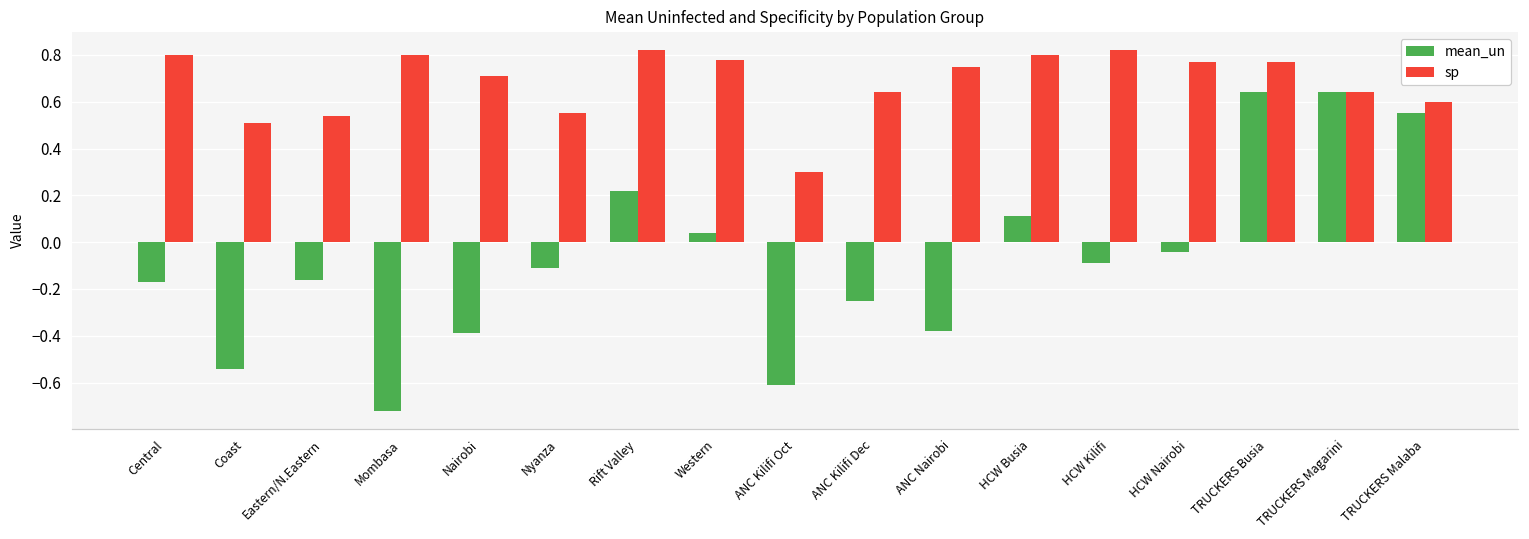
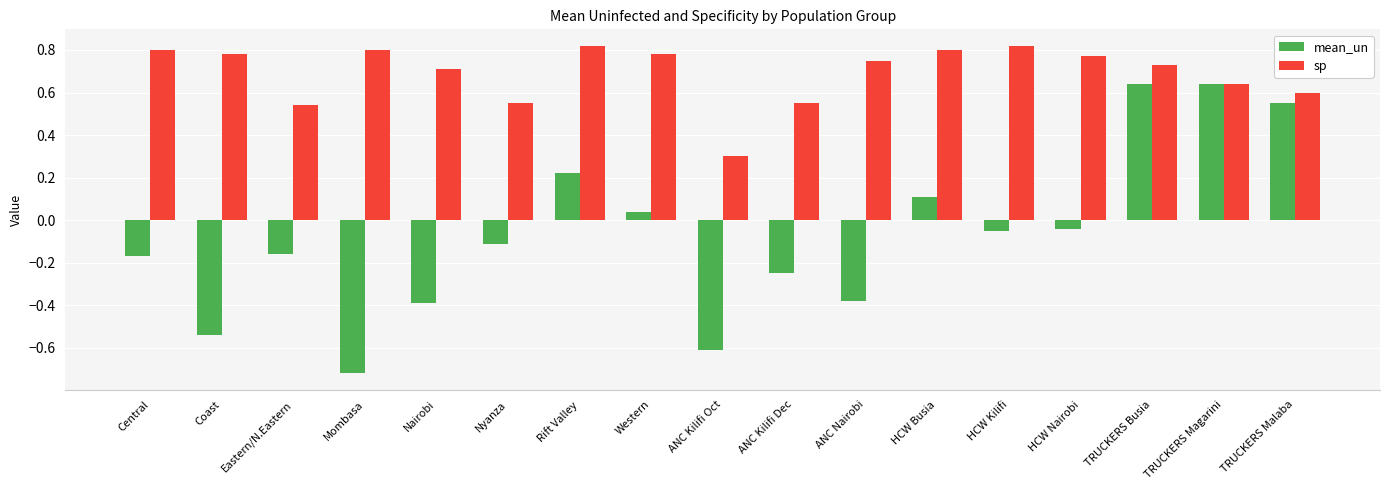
sp, Coast: 0.51 -> 0.78
sp, ANC Kilifi Dec: 0.64 -> 0.55
mean_un, HCW Kilifi: -0.09 -> -0.05
sp, TRUCKERS Busia: 0.77 -> 0.73
